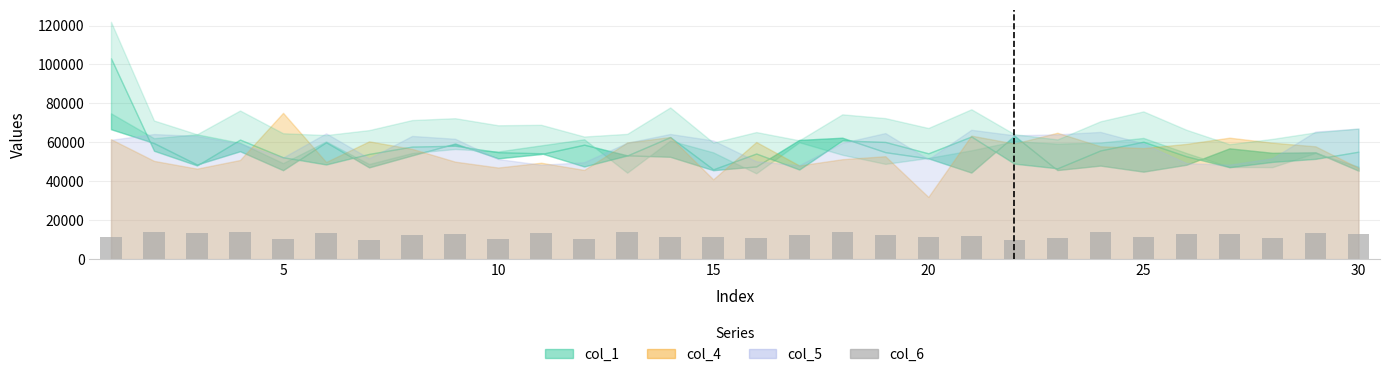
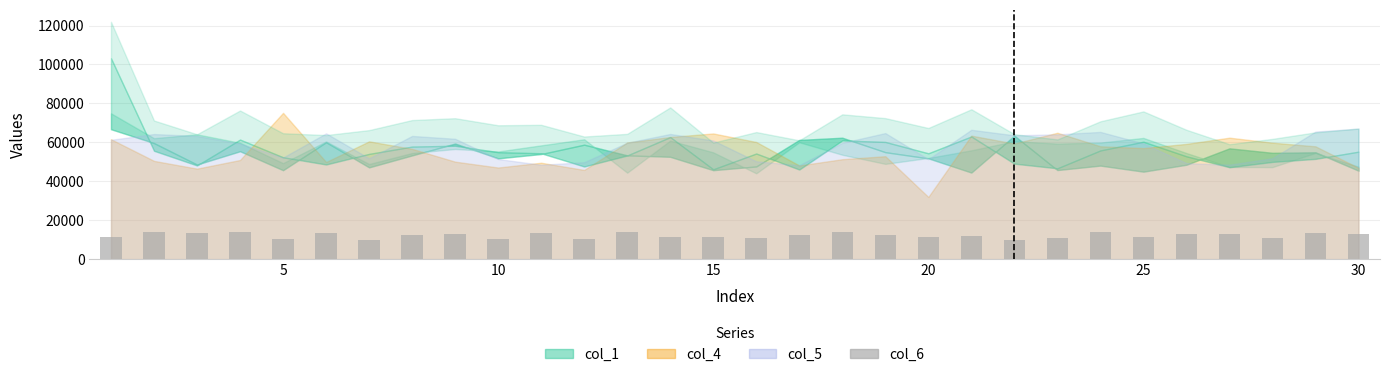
col_4, 15: 41000 -> 65000
